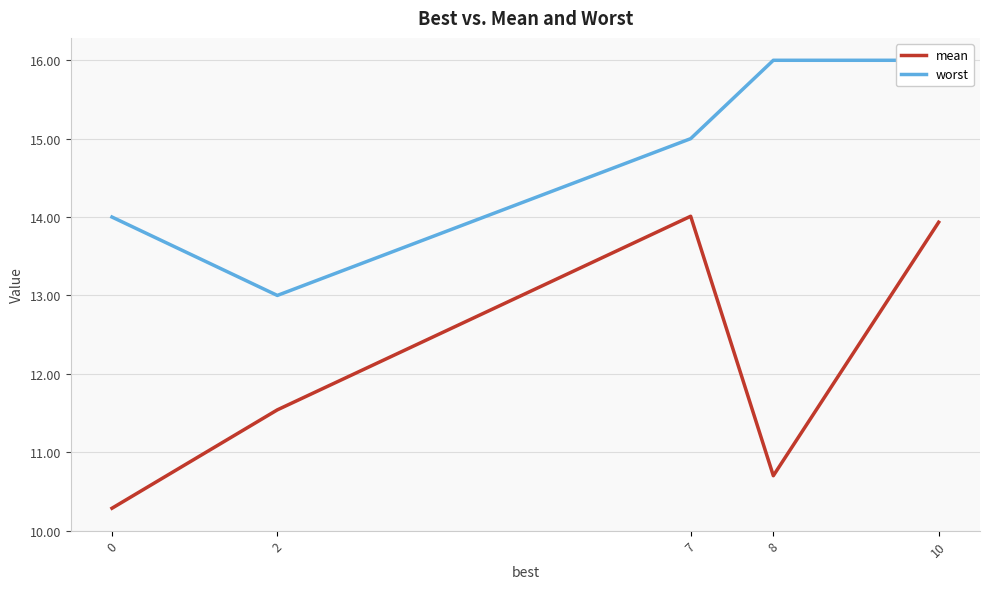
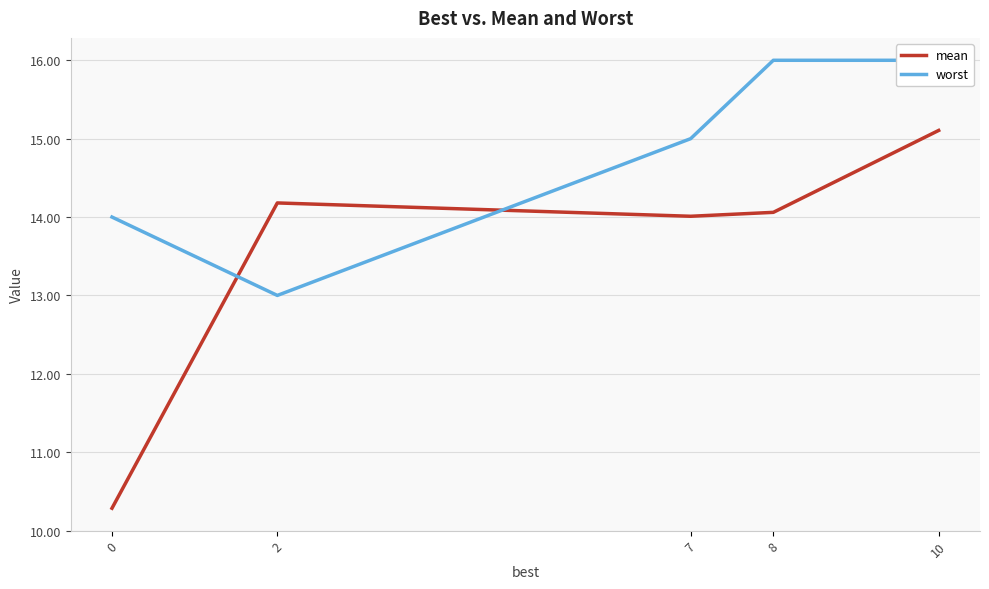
mean, 2: 11.5 -> 14.2
mean, 8: 10.7 -> 14.1
mean, 10: 13.9 -> 15.1
